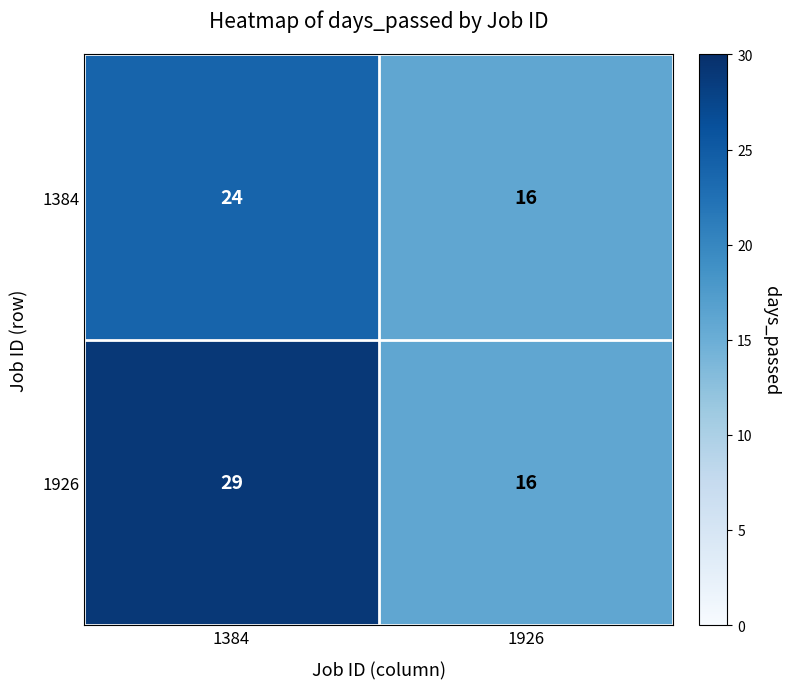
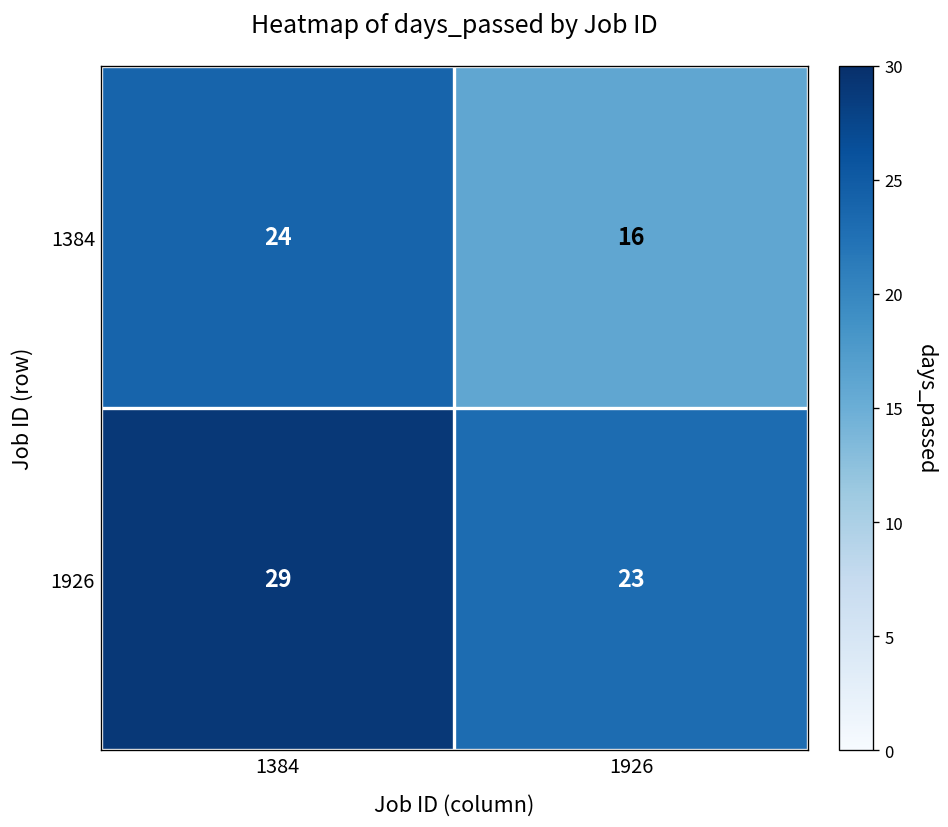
1926, 1926: 16 -> 23
